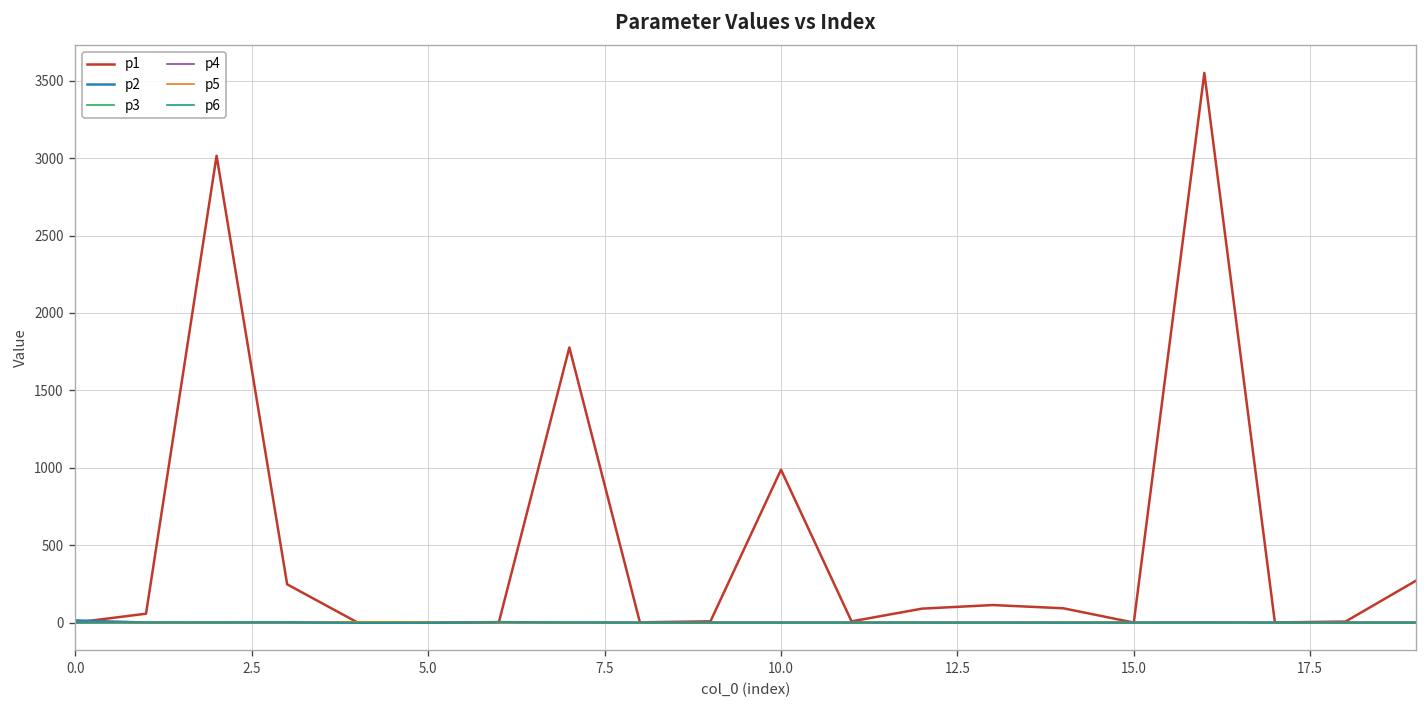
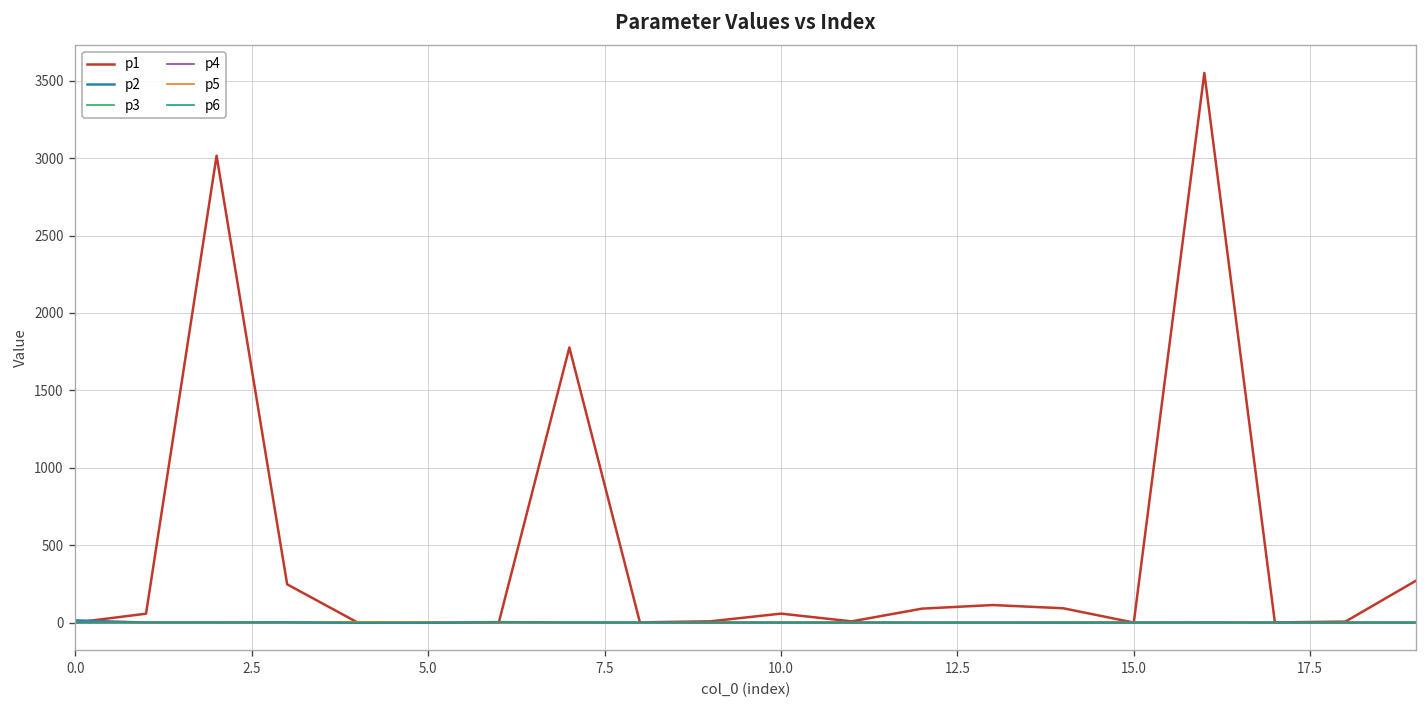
p1, 10.0: 990 -> 60
